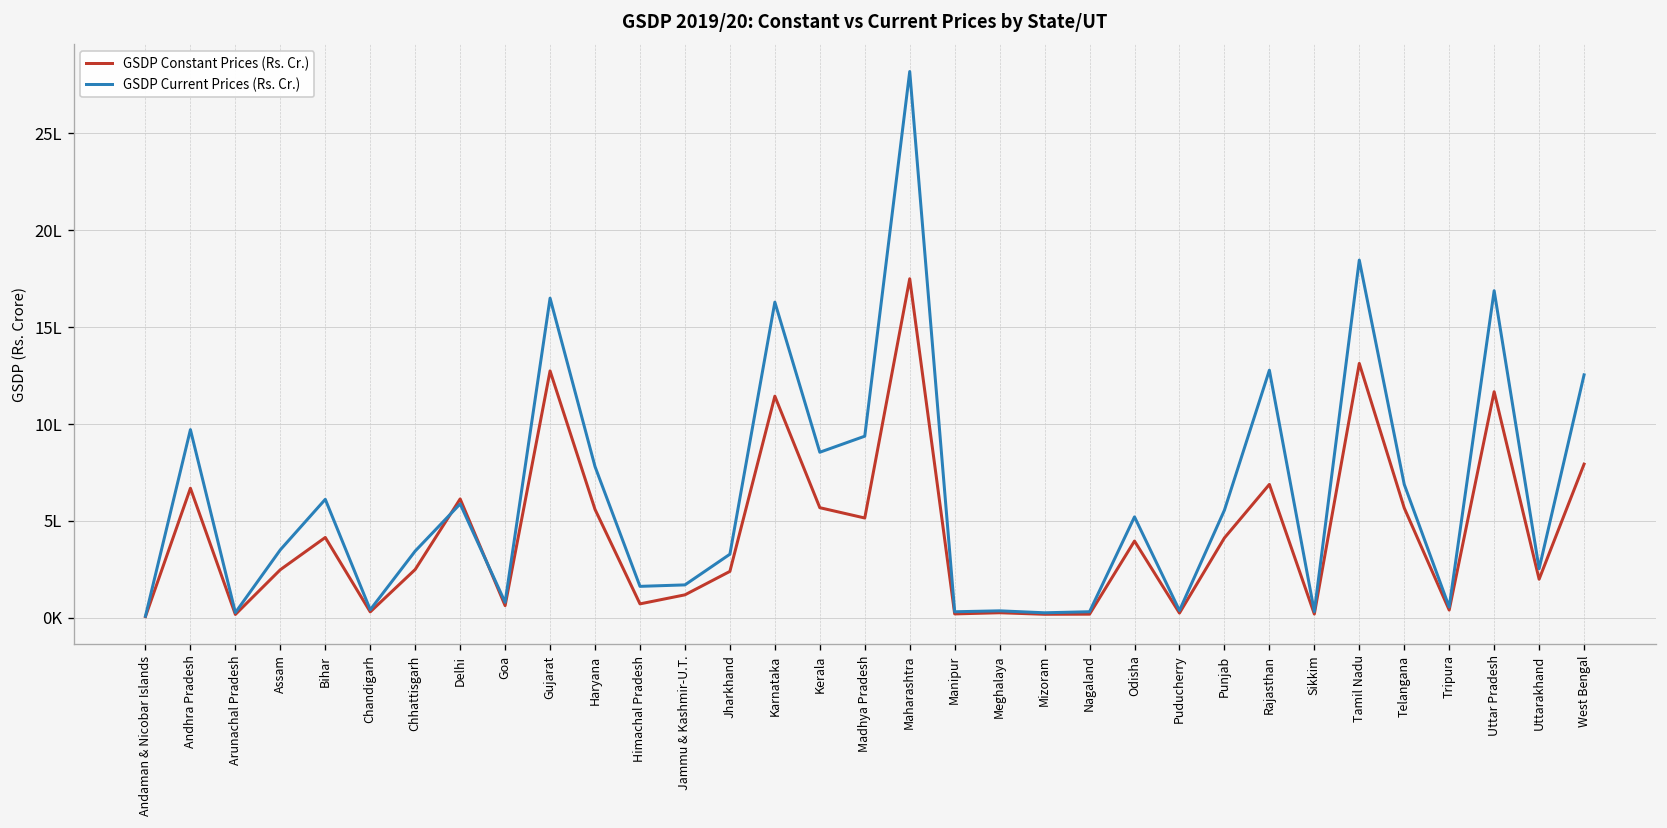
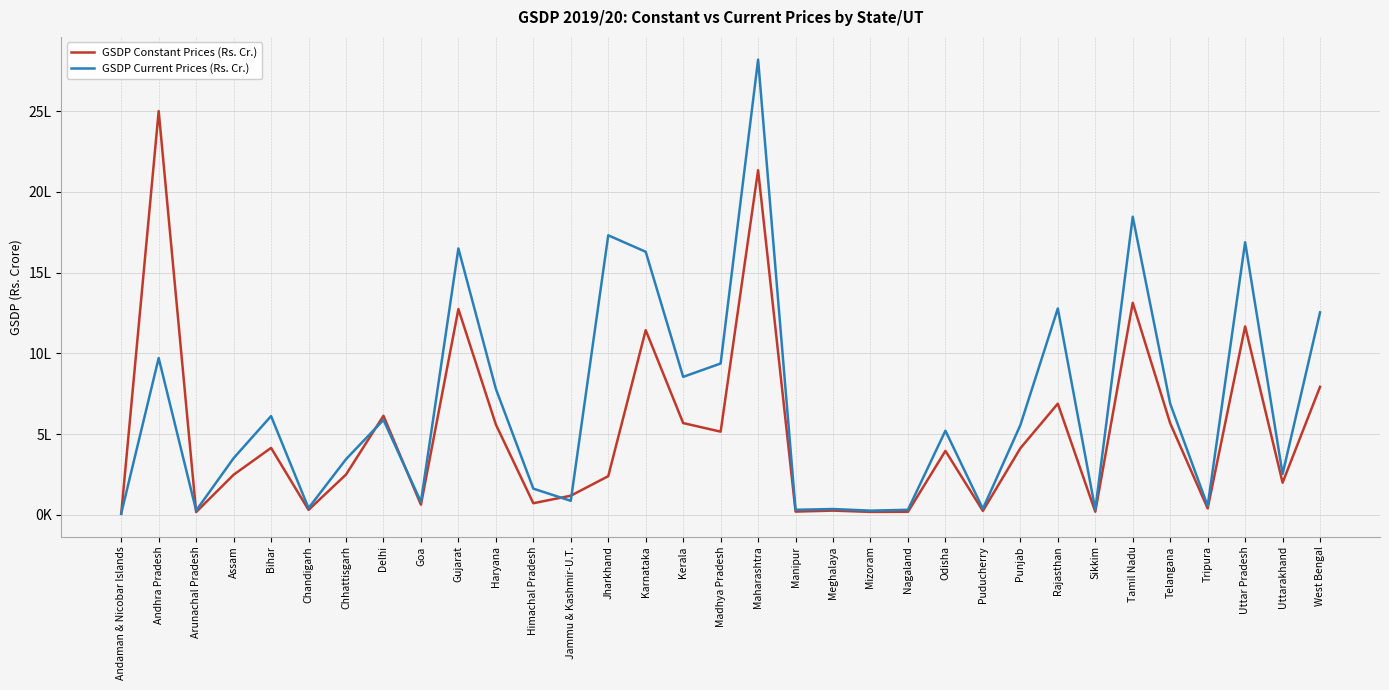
GSDP Constant Prices (Rs. Cr.), Andhra Pradesh: 6.7L -> 25.0L
GSDP Current Prices (Rs. Cr.), Jammu & Kashmir-U.T.: 1.7L -> 0.9L
GSDP Current Prices (Rs. Cr.), Jharkhand: 3.3L -> 17.3L
GSDP Constant Prices (Rs. Cr.), Maharashtra: 17.5L -> 21.3L
